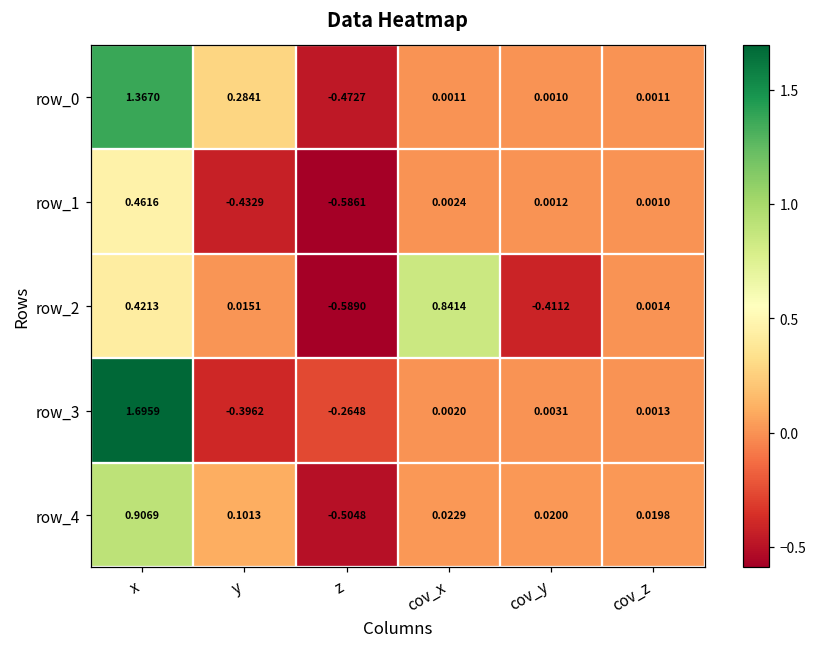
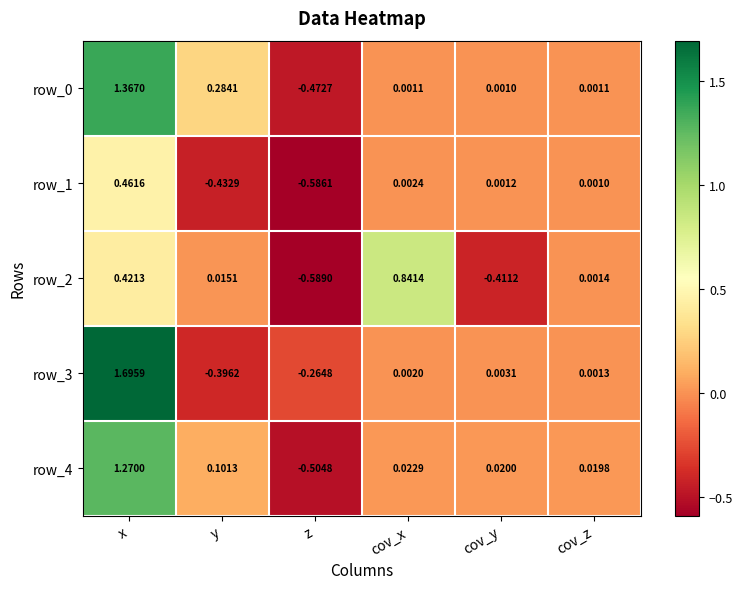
row_4, x: 0.9069 -> 1.2700
